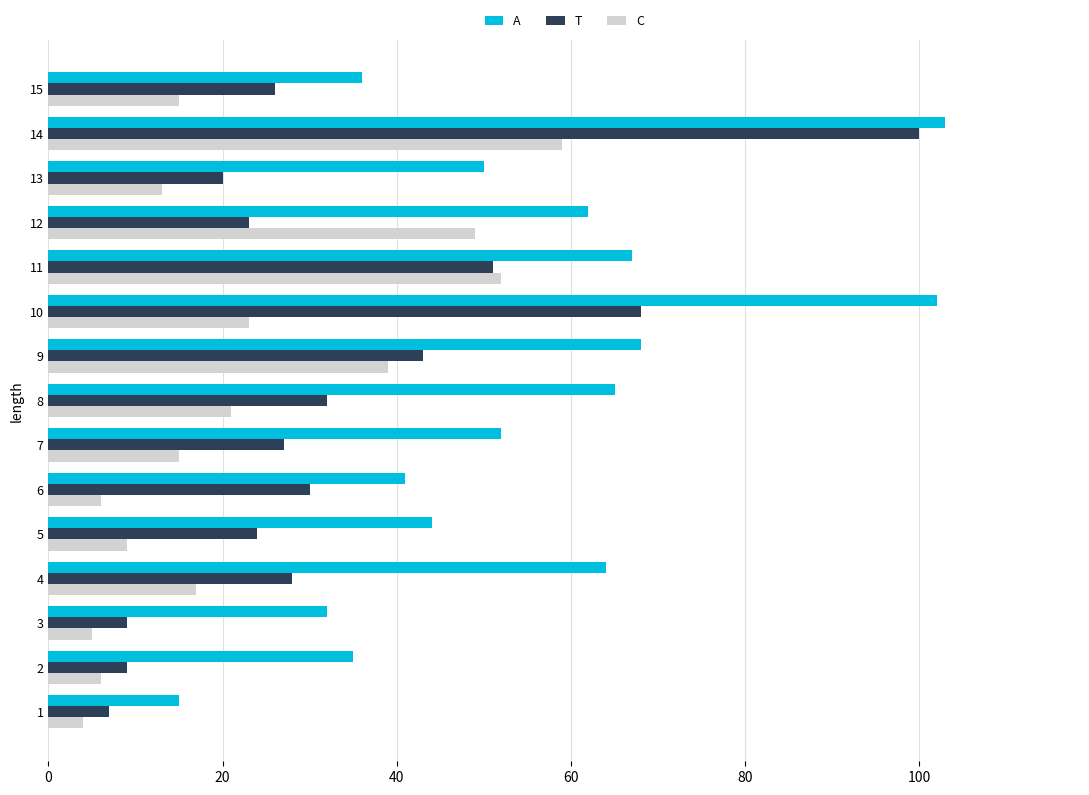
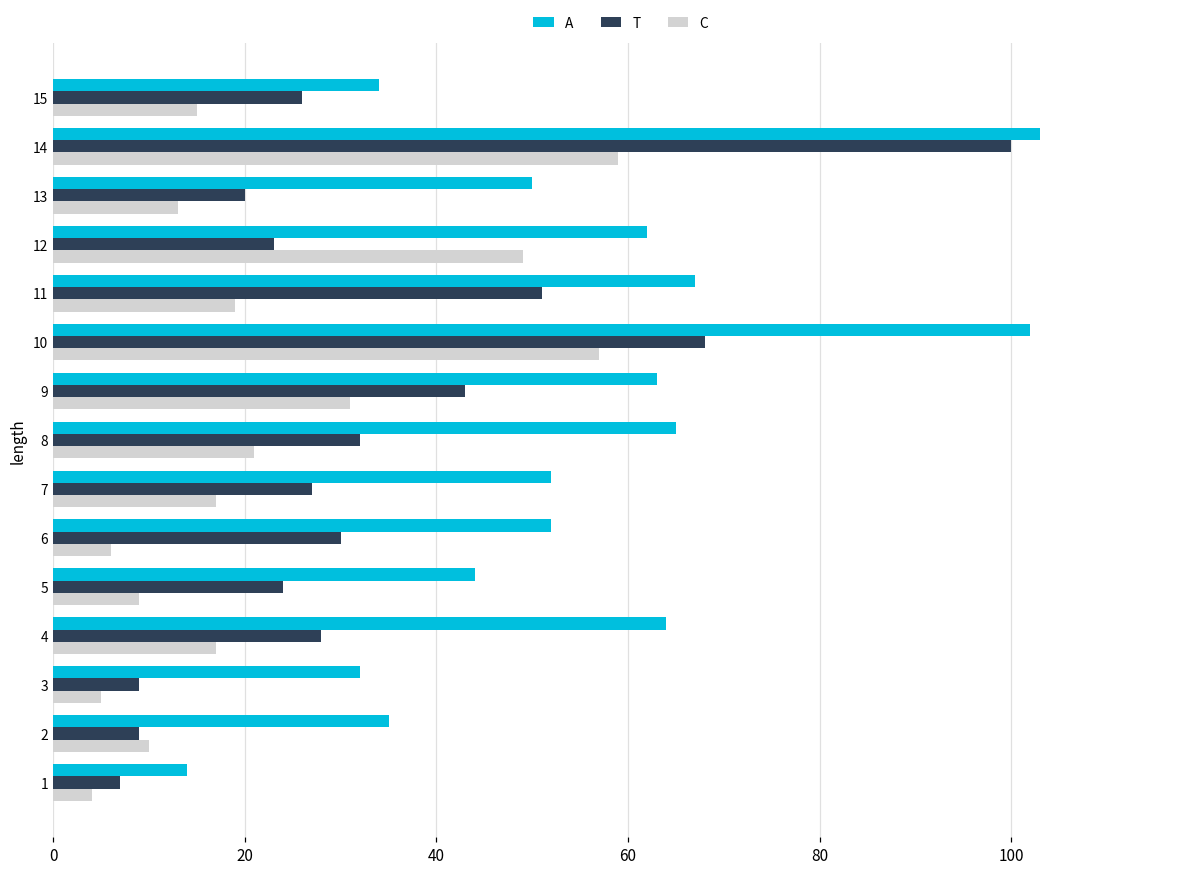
A, 15: 36 -> 34
C, 11: 52 -> 19
C, 10: 23 -> 57
A, 9: 68 -> 63
C, 9: 39 -> 31
C, 7: 15 -> 17
A, 6: 41 -> 52
C, 2: 6 -> 10
A, 1: 15 -> 14
